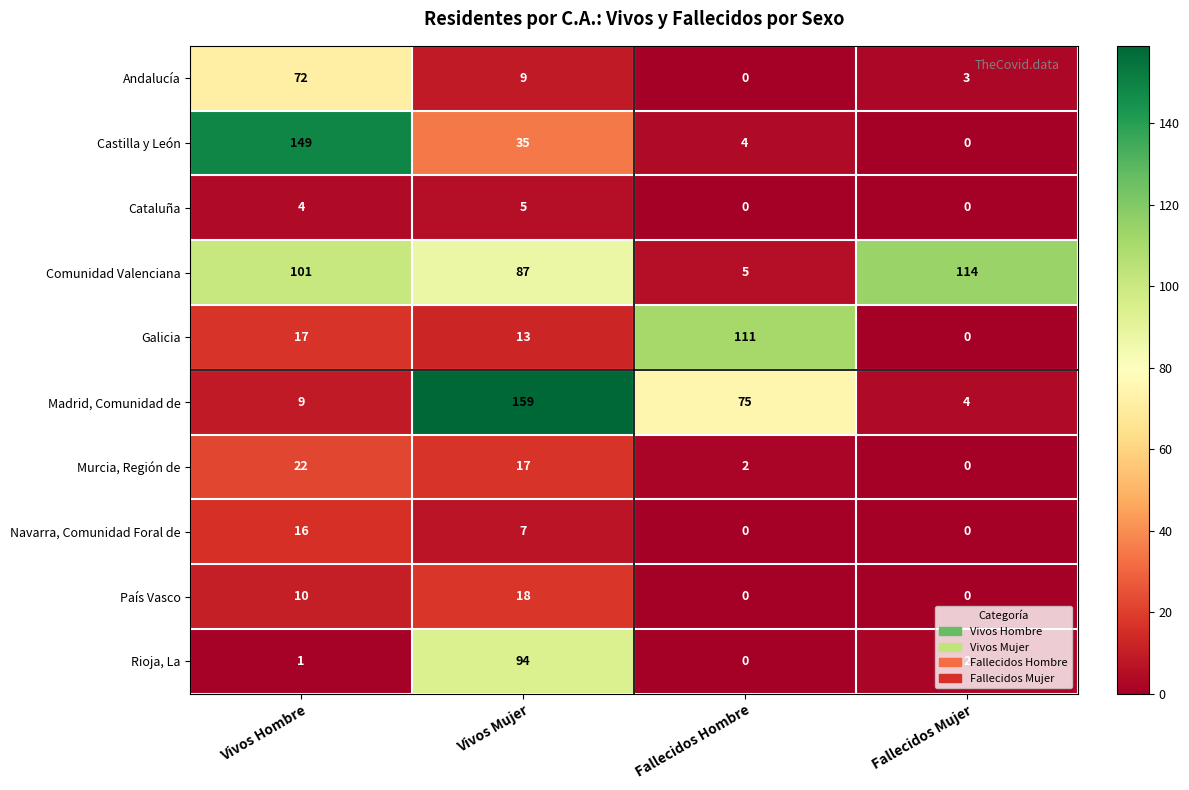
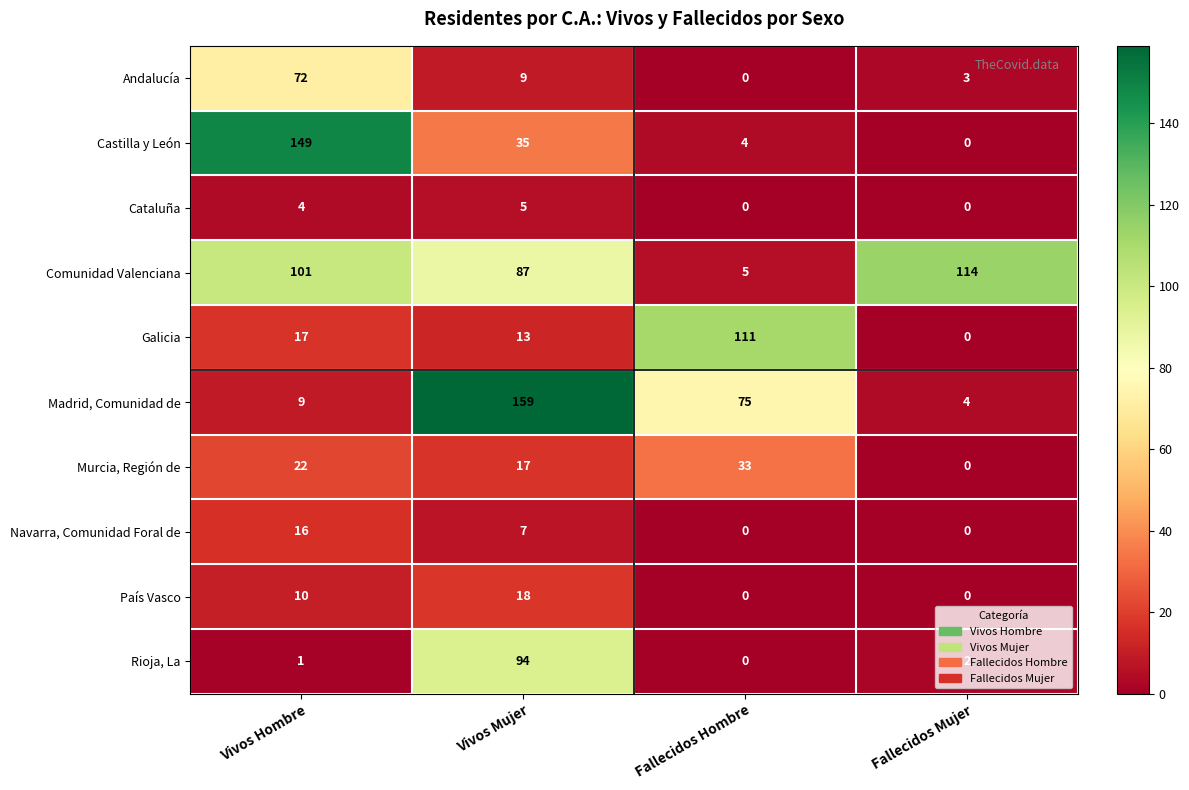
Murcia, Región de, Fallecidos Hombre: 2 -> 33
